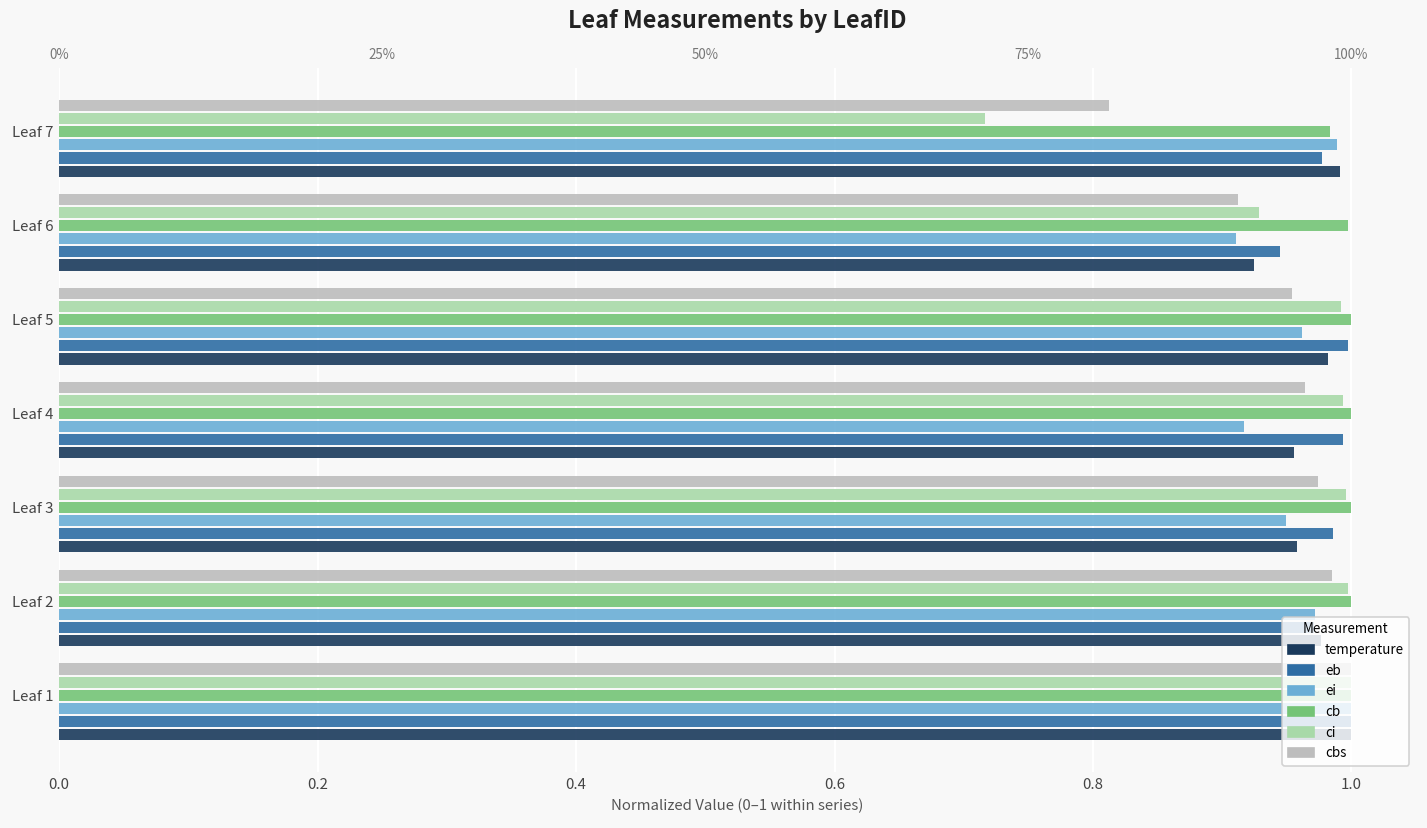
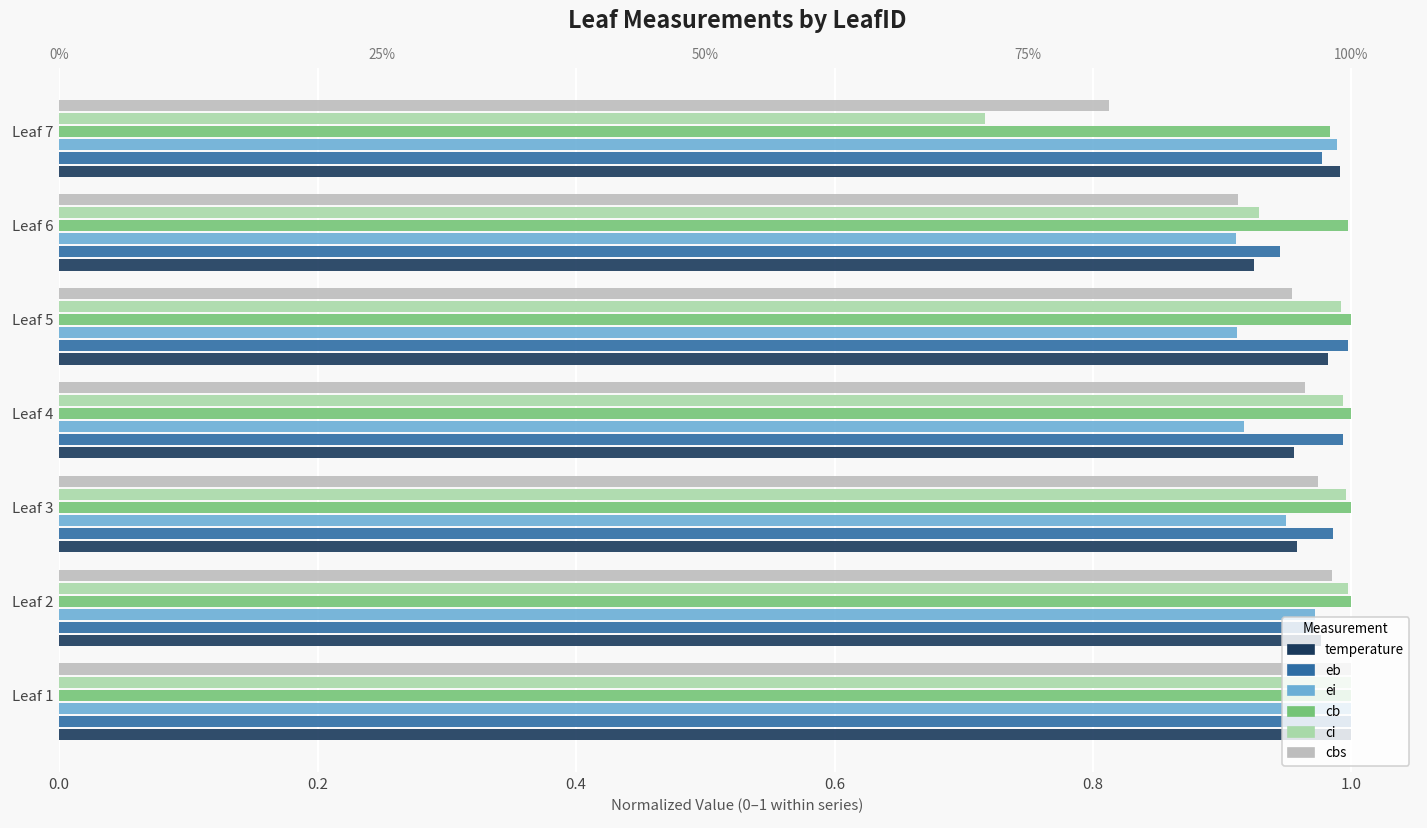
ei, Leaf 5: 0.962 -> 0.912
